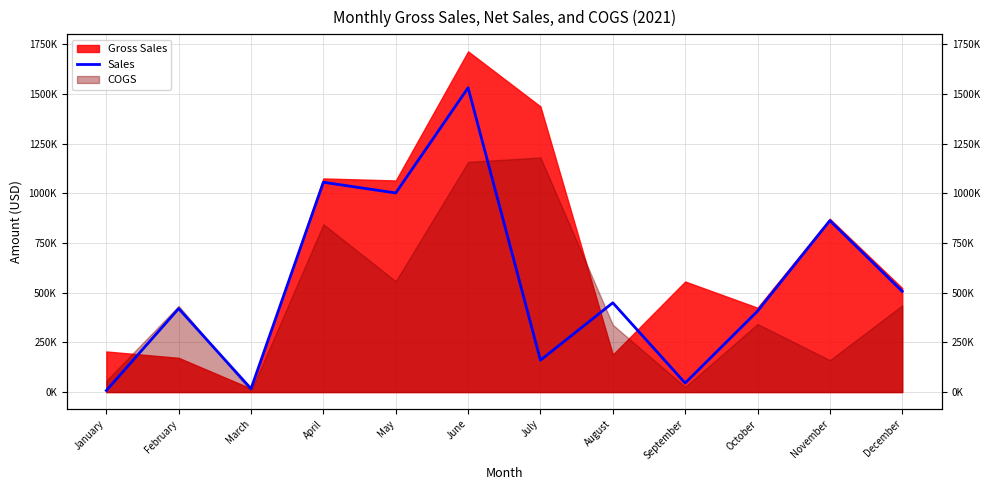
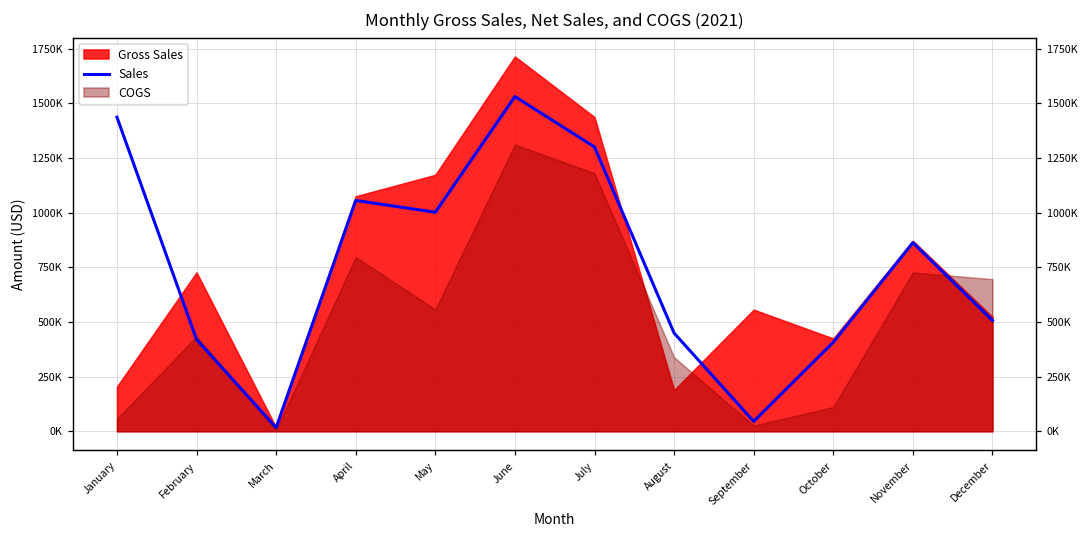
Sales, January: 10000 -> 1440000
Gross Sales, February: 170000 -> 730000
COGS, April: 840000 -> 800000
Gross Sales, May: 1060000 -> 1170000
COGS, June: 1160000 -> 1310000
Sales, July: 160000 -> 1300000
COGS, October: 340000 -> 110000
COGS, November: 160000 -> 730000
COGS, December: 440000 -> 700000
